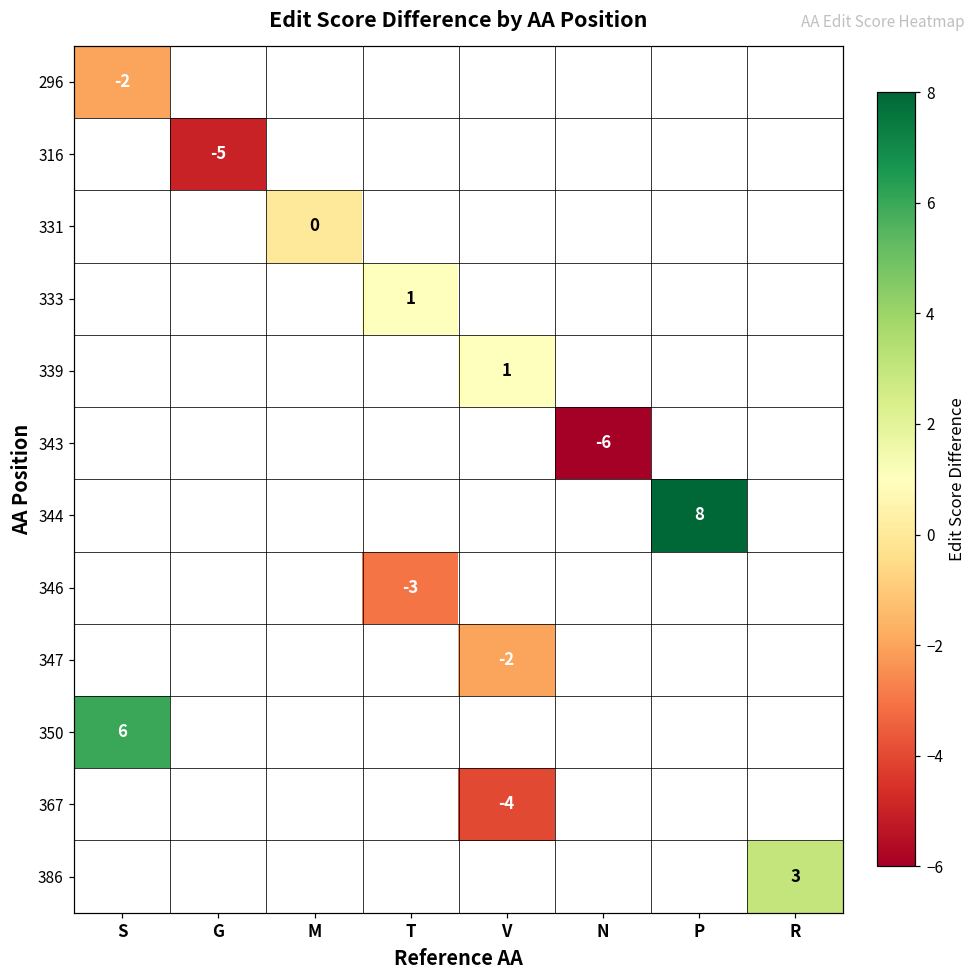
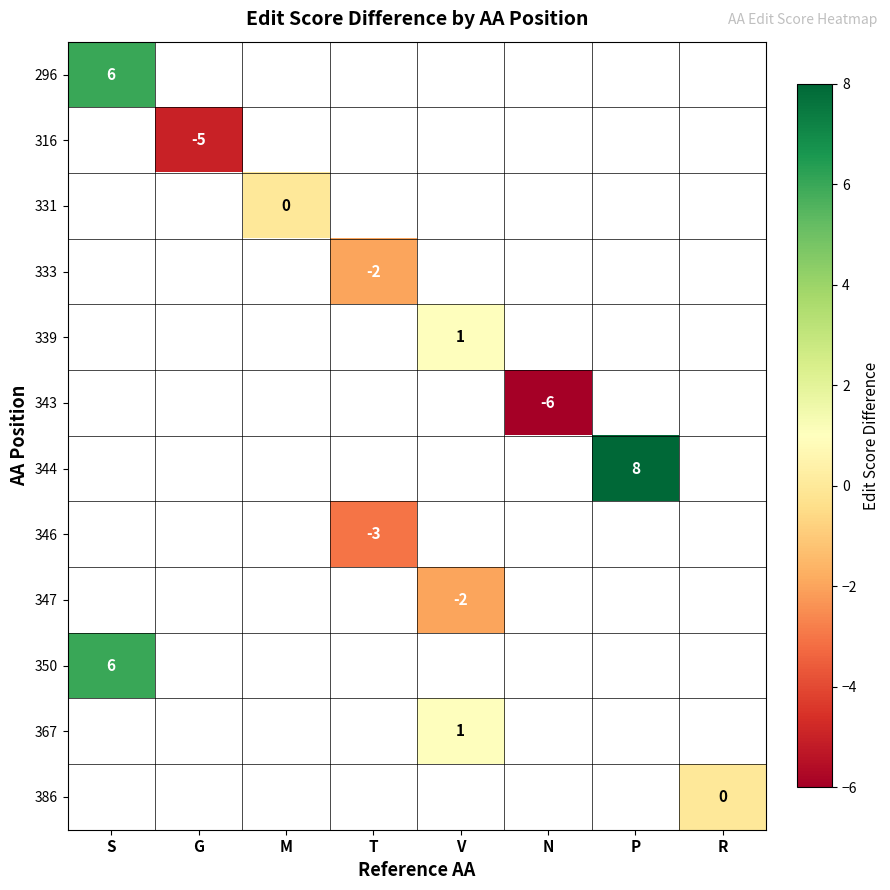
296, S: -2 -> 6
333, T: 1 -> -2
367, V: -4 -> 1
386, R: 3 -> 0
